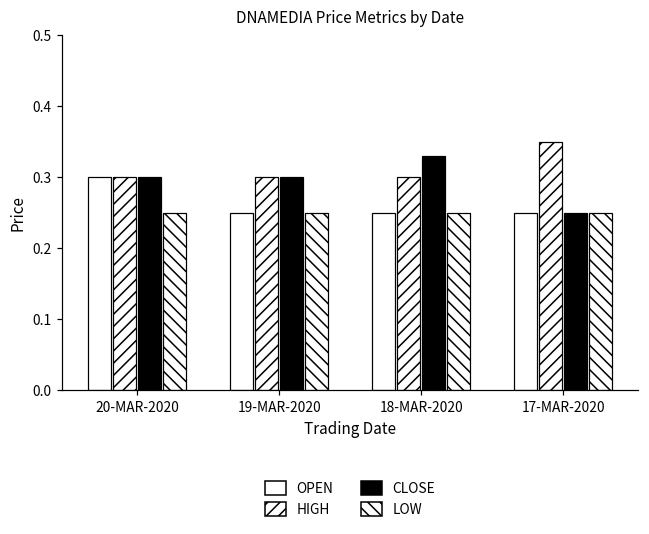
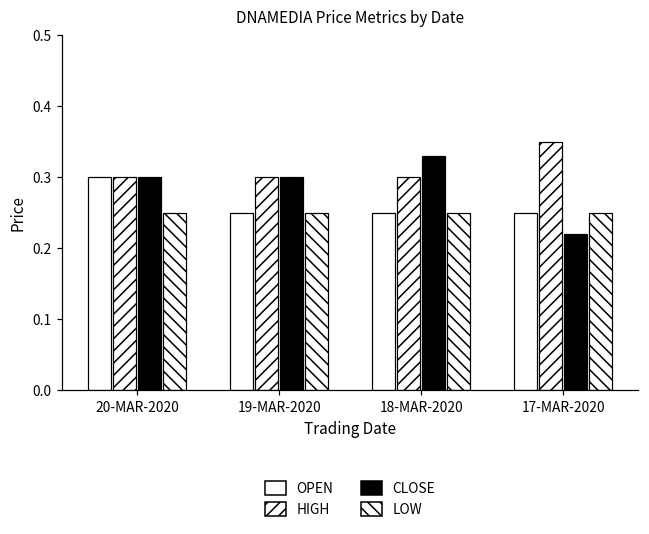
CLOSE, 17-MAR-2020: 0.25 -> 0.22
